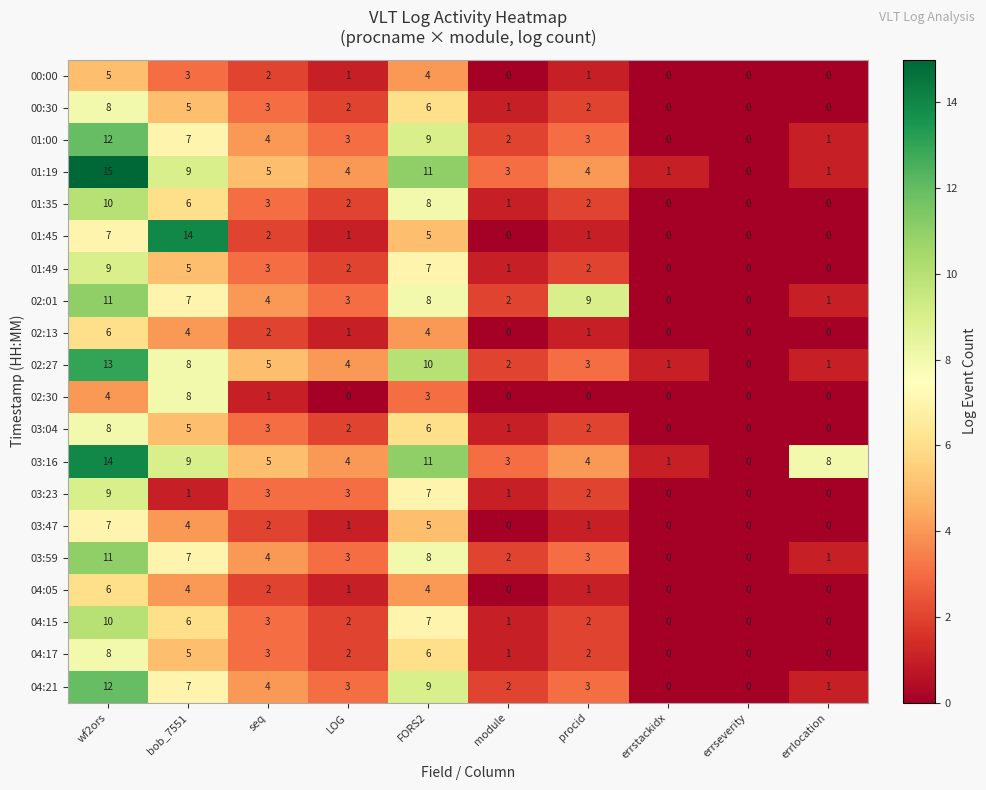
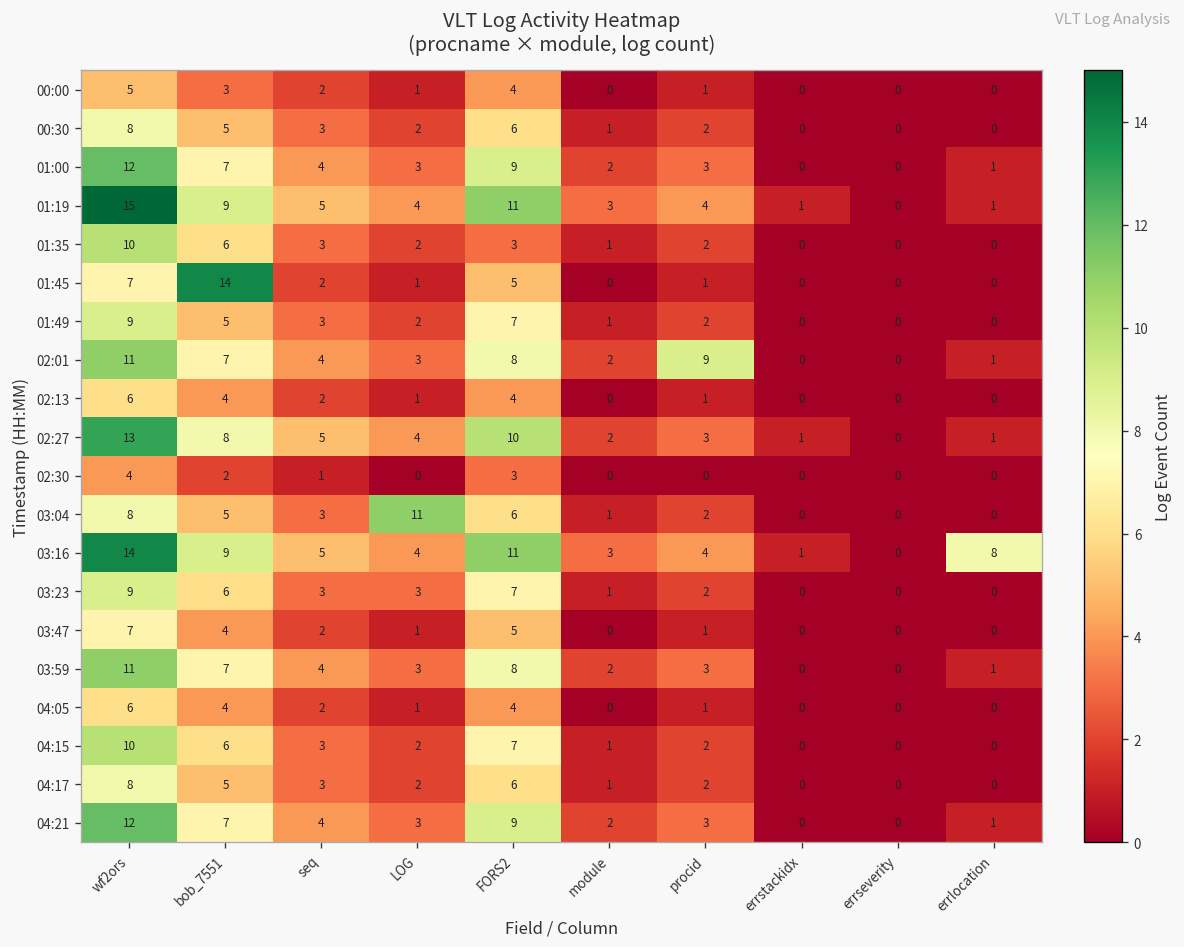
01:35, FORS2: 8 -> 3
02:30, bob_7551: 8 -> 2
03:04, LOG: 2 -> 11
03:23, bob_7551: 1 -> 6
